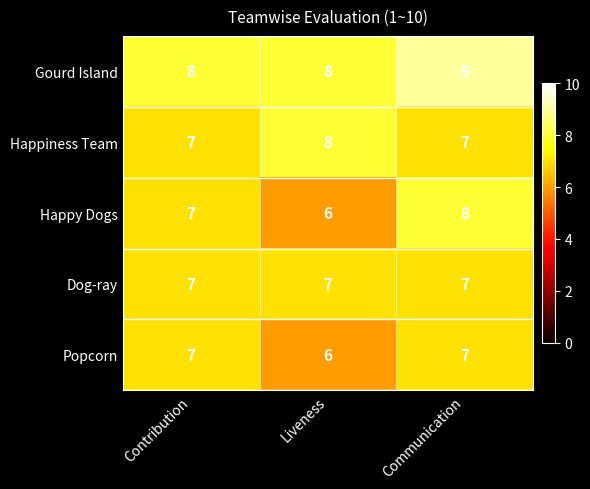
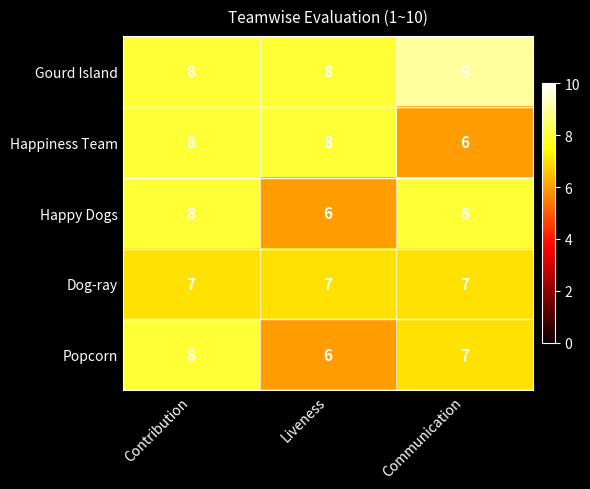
Happiness Team, Contribution: 7 -> 8
Happiness Team, Communication: 7 -> 6
Happy Dogs, Contribution: 7 -> 8
Popcorn, Contribution: 7 -> 8
